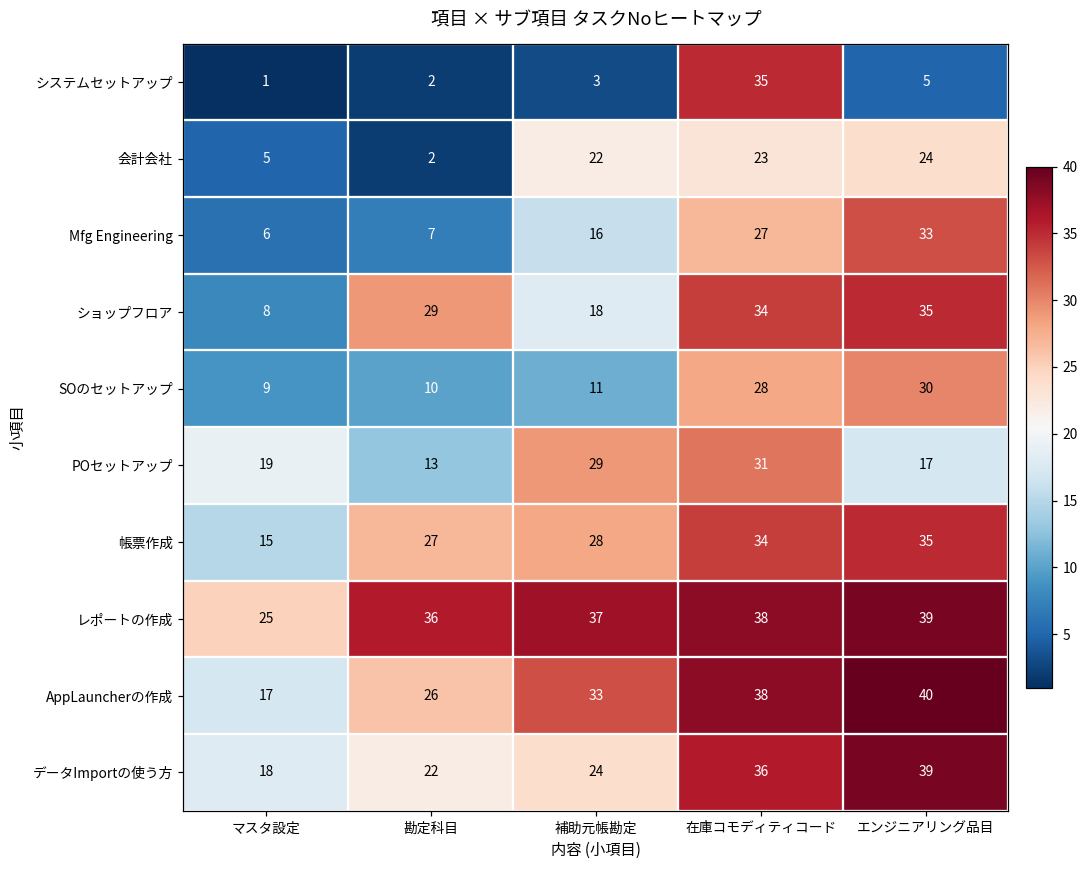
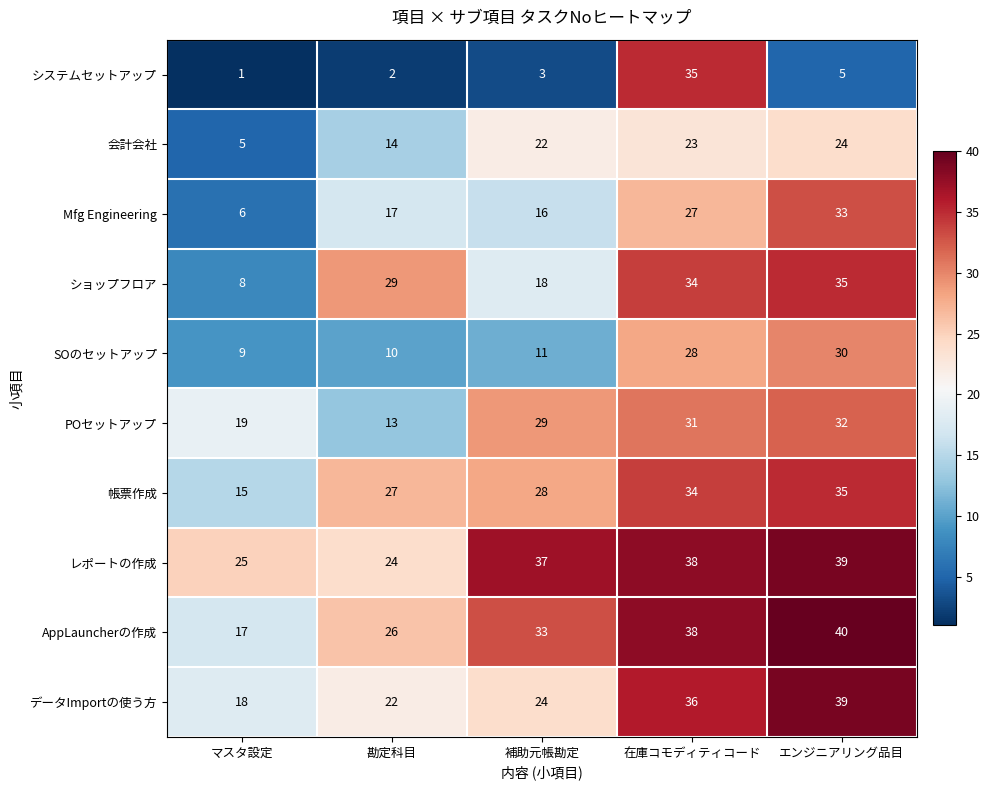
会計会社, 勘定科目: 2 -> 14
Mfg Engineering, 勘定科目: 7 -> 17
POセットアップ, エンジニアリング品目: 17 -> 32
レポートの作成, 勘定科目: 36 -> 24
